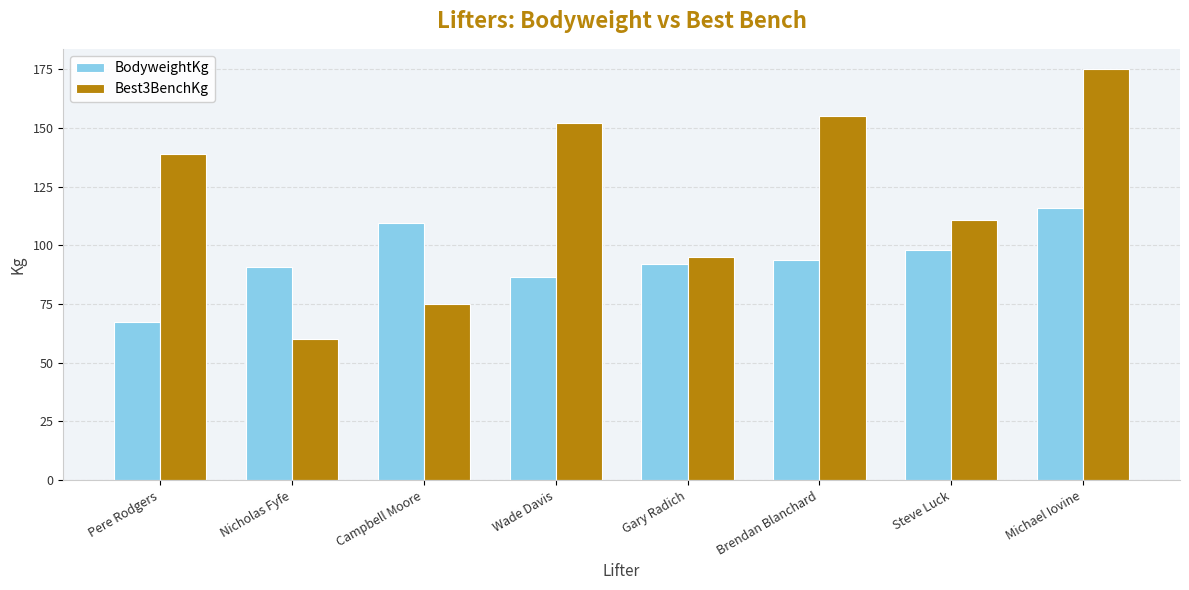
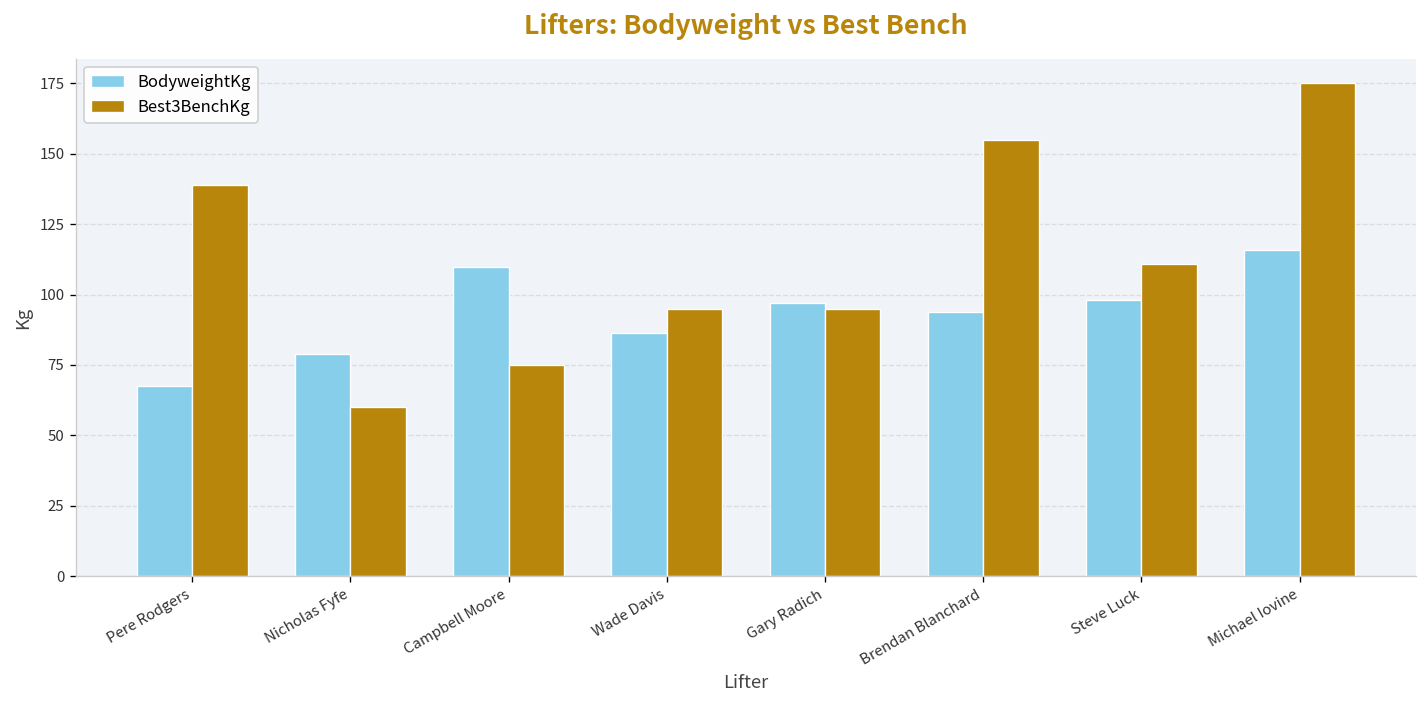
BodyweightKg, Nicholas Fyfe: 91 -> 79
Best3BenchKg, Wade Davis: 152 -> 95
BodyweightKg, Gary Radich: 92 -> 97
